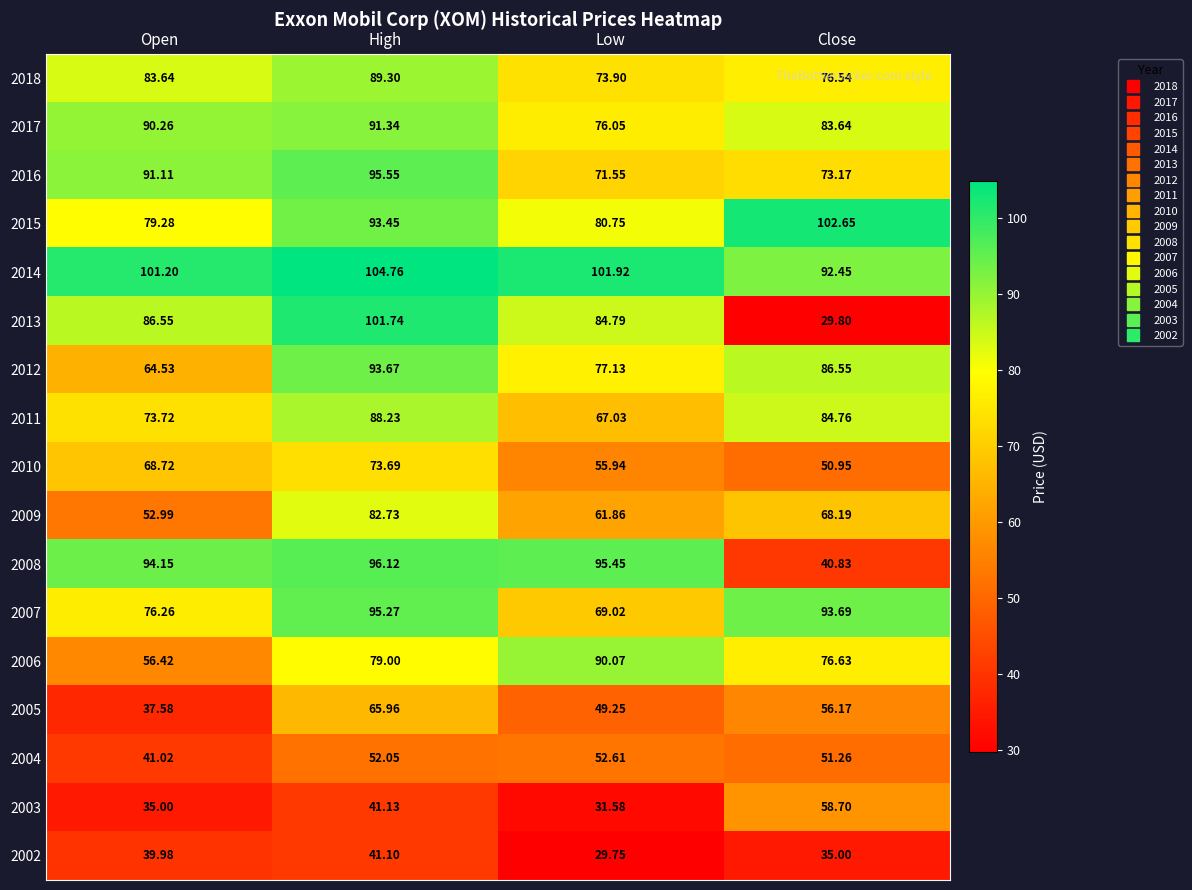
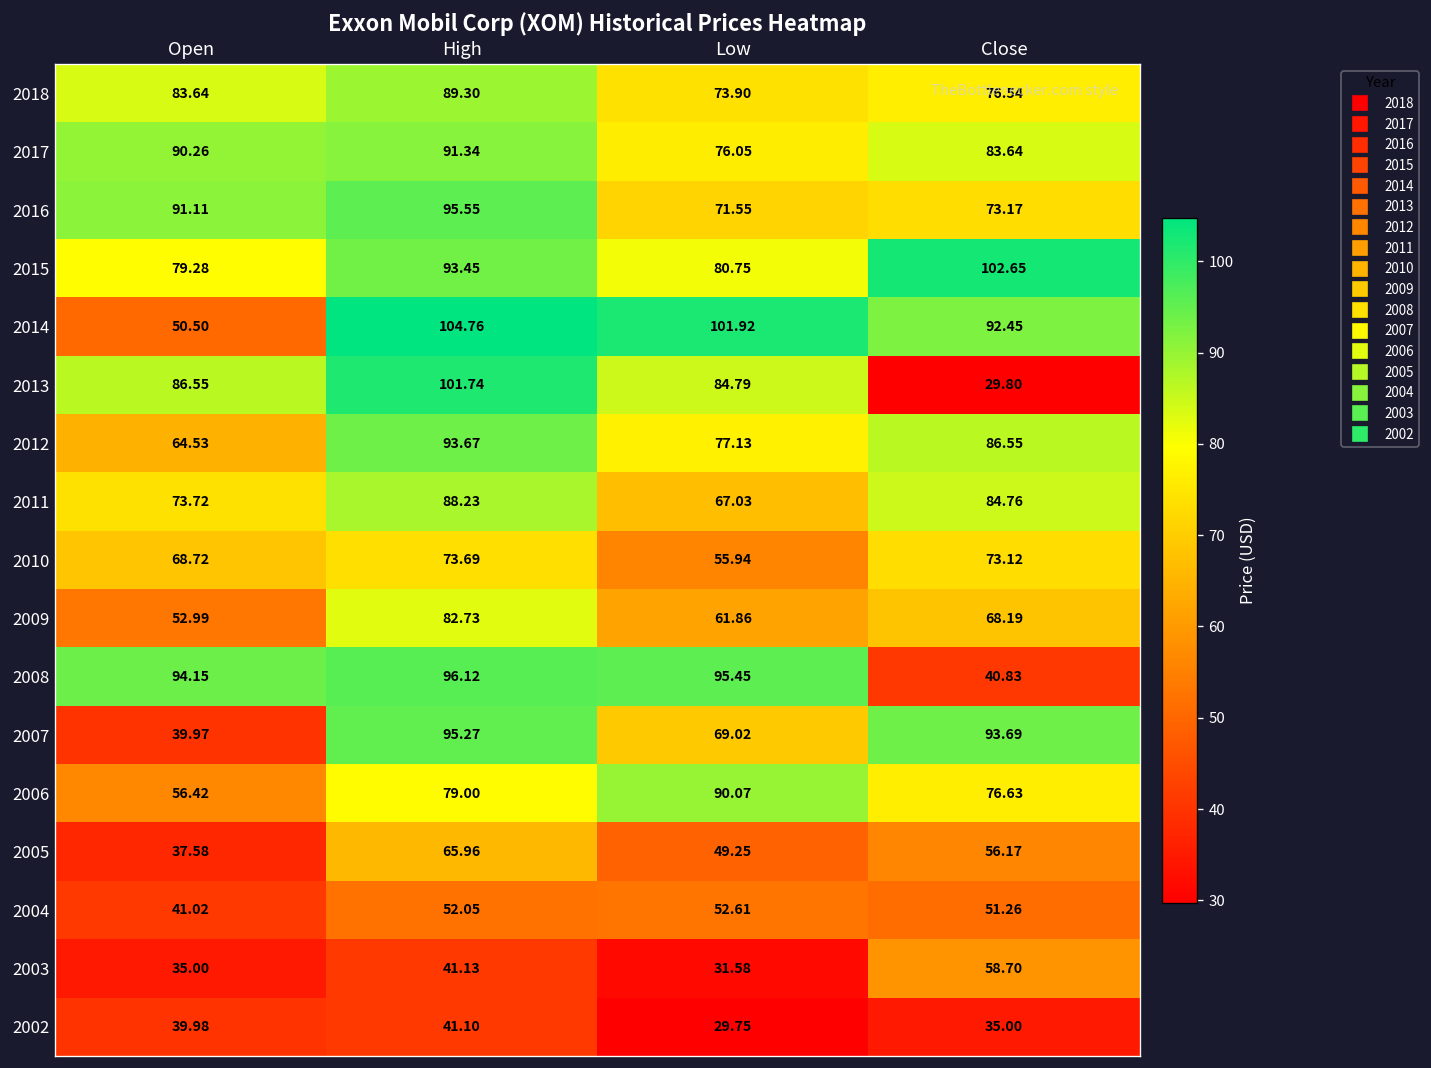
2014, Open: 101.20 -> 50.50
2010, Close: 50.95 -> 73.12
2007, Open: 76.26 -> 39.97
